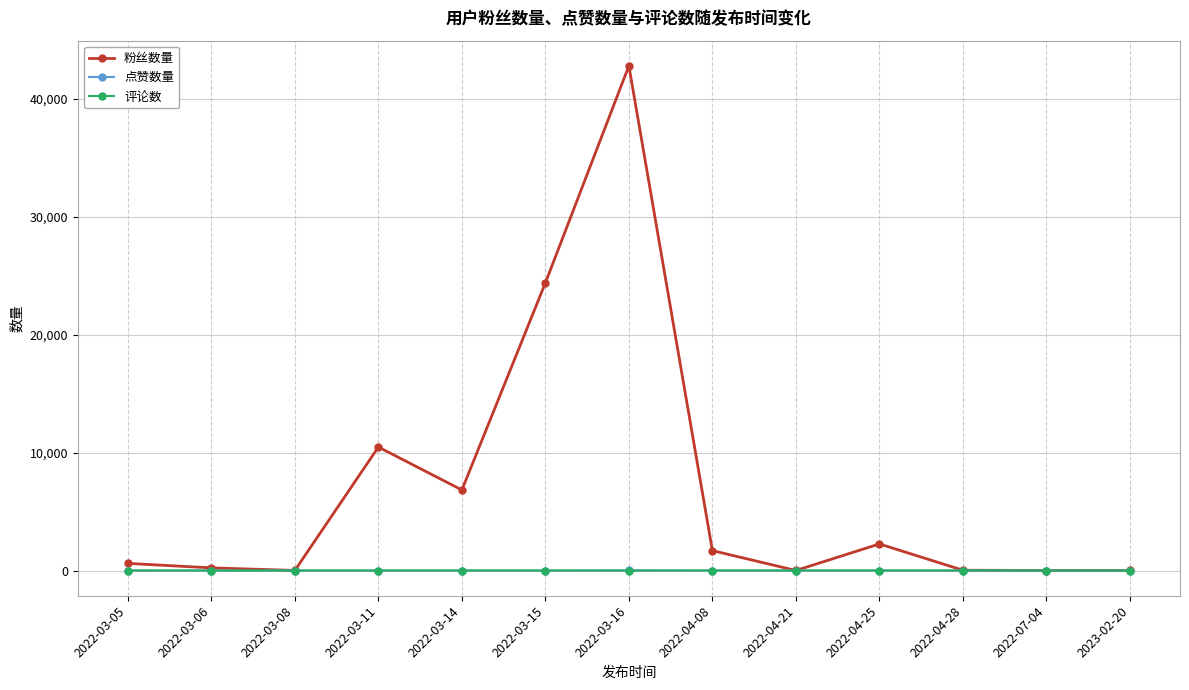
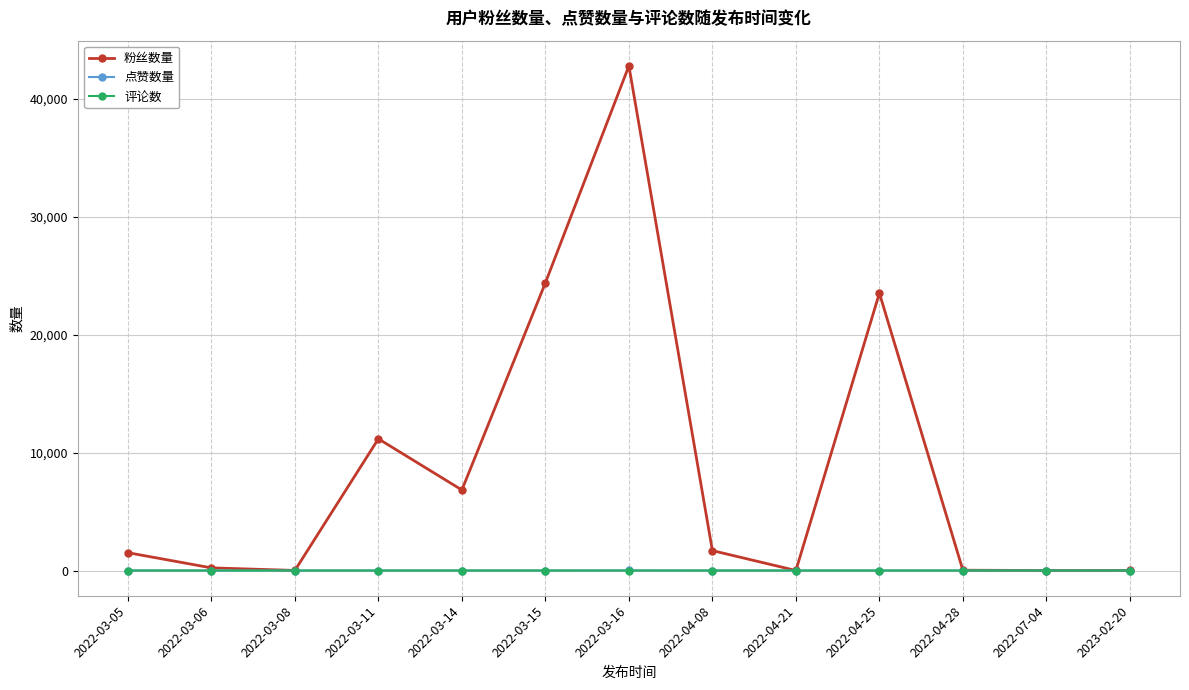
粉丝数量, 2022-03-05: 600 -> 1,500
粉丝数量, 2022-03-11: 10,500 -> 11,200
粉丝数量, 2022-04-25: 2,300 -> 23,500
